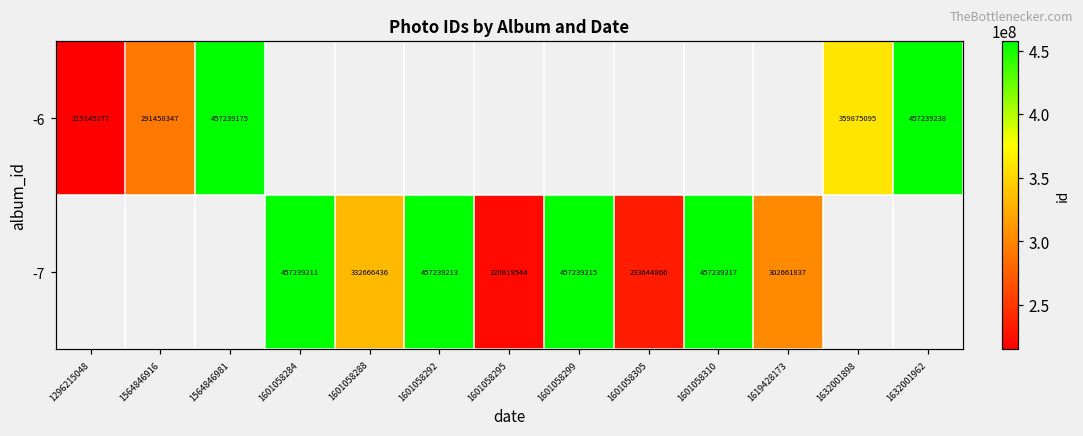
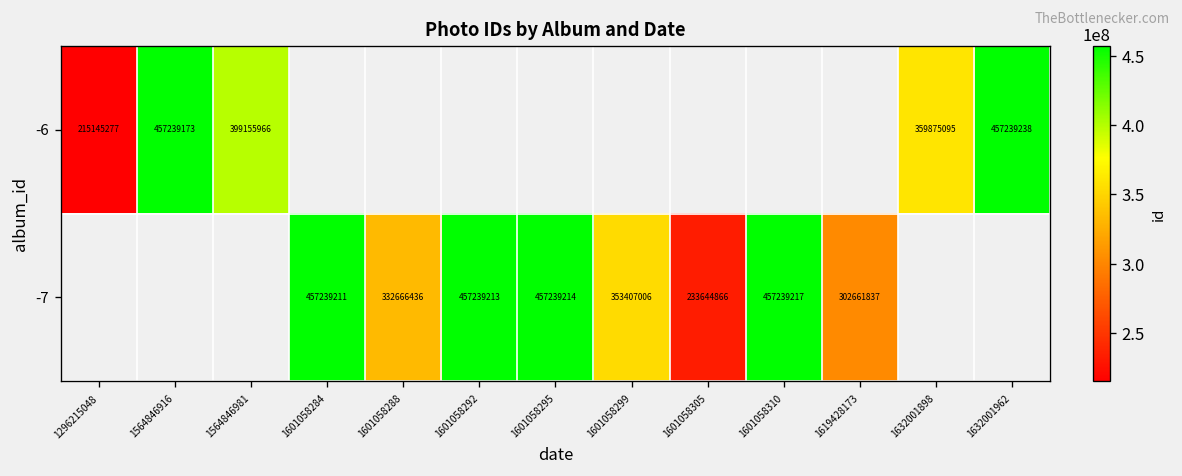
-6, 1564846916: 291458347 -> 457239173
-6, 1564846981: 457239175 -> 399155966
-7, 1601058295: 220819544 -> 457239214
-7, 1601058299: 457239215 -> 353407006
